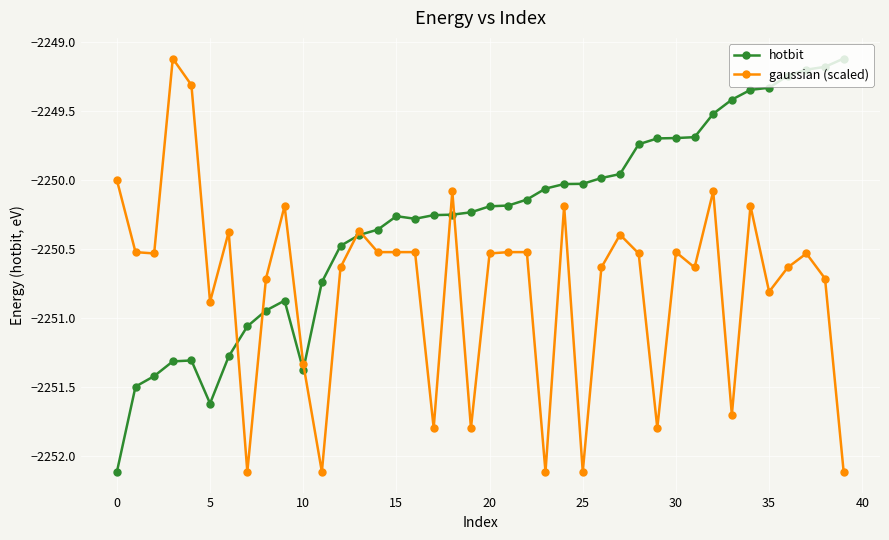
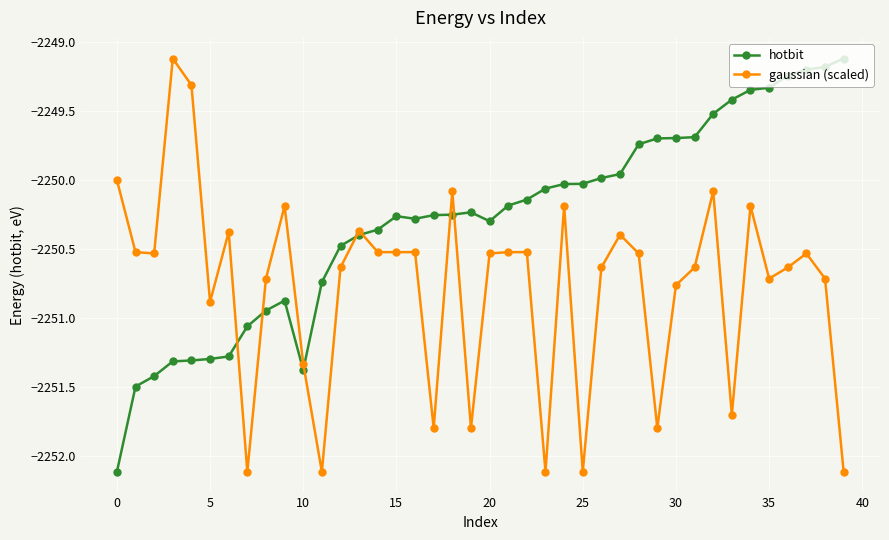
hotbit, 5: -2251.62 -> -2251.30
hotbit, 20: -2250.19 -> -2250.30
gaussian (scaled), 30: -2250.53 -> -2250.77
gaussian (scaled), 35: -2250.81 -> -2250.72
